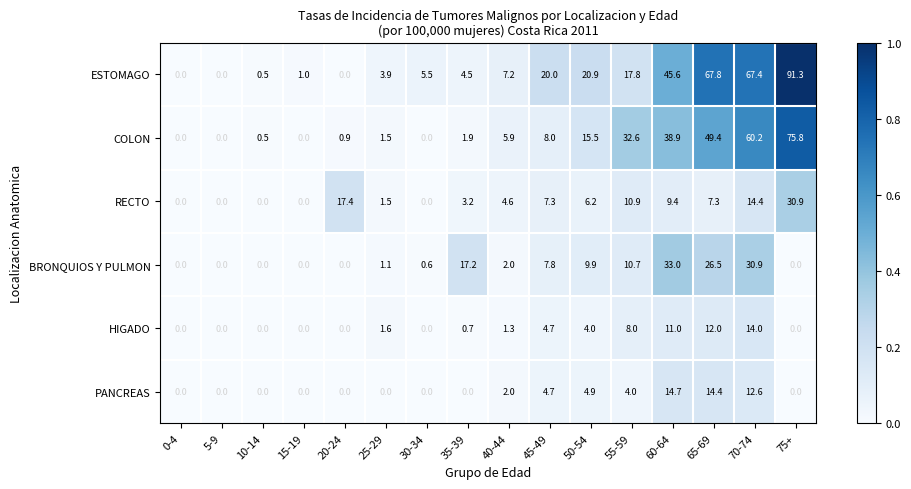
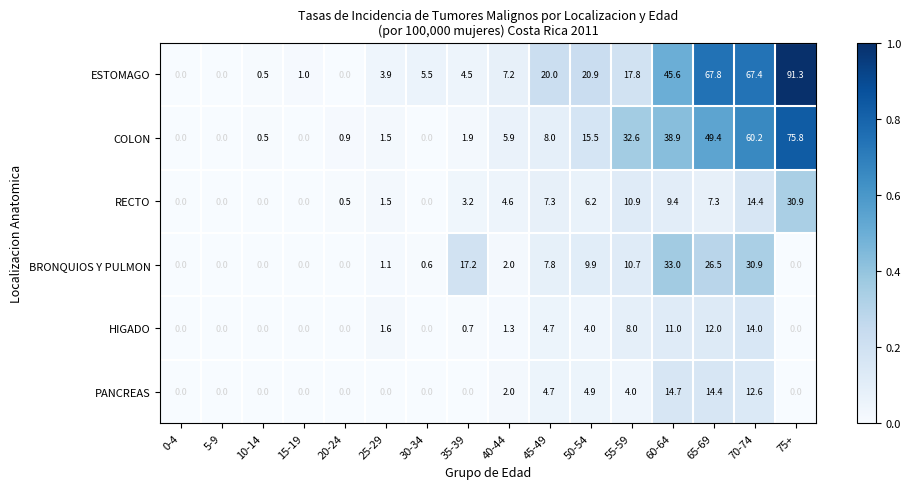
RECTO, 20-24: 17.4 -> 0.5
